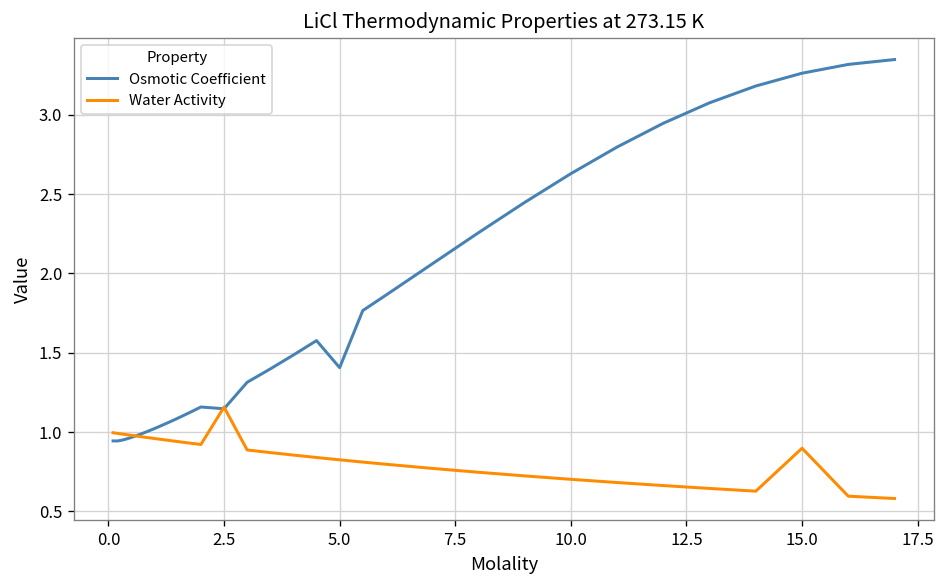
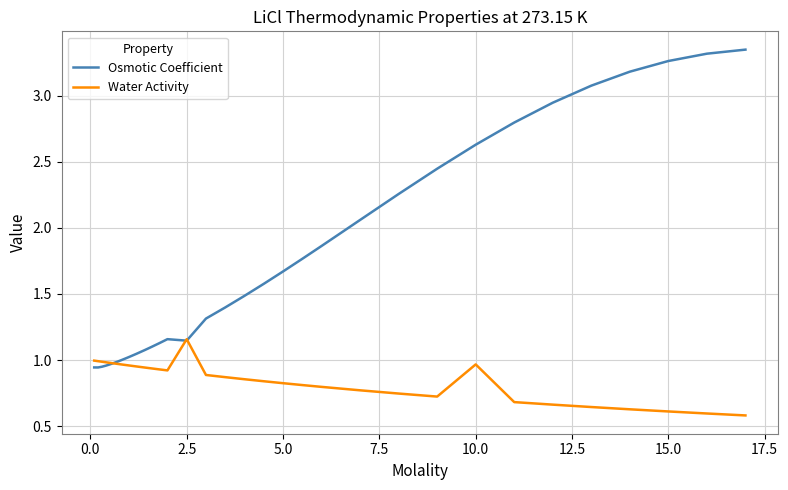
Osmotic Coefficient, 5.0: 1.41 -> 1.67
Water Activity, 10.0: 0.70 -> 0.97
Water Activity, 15.0: 0.90 -> 0.61
